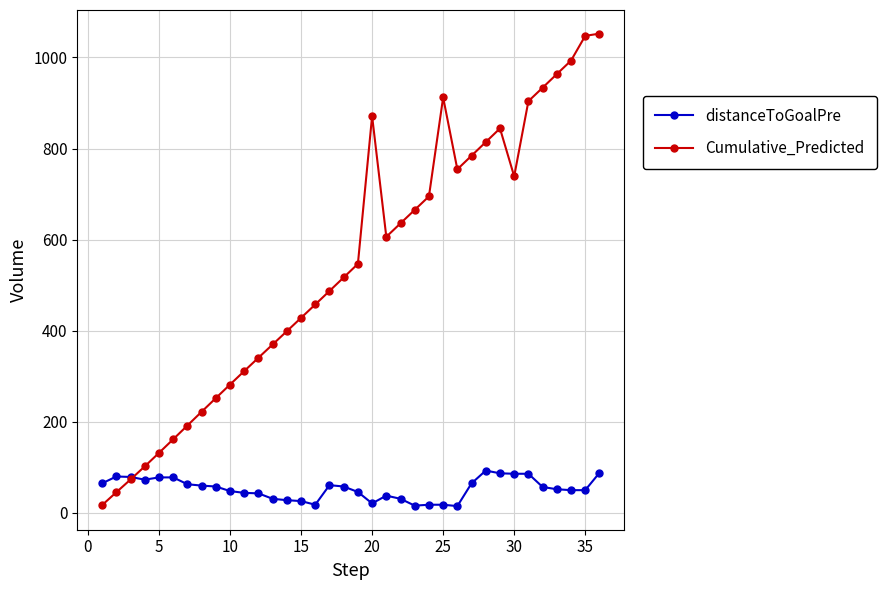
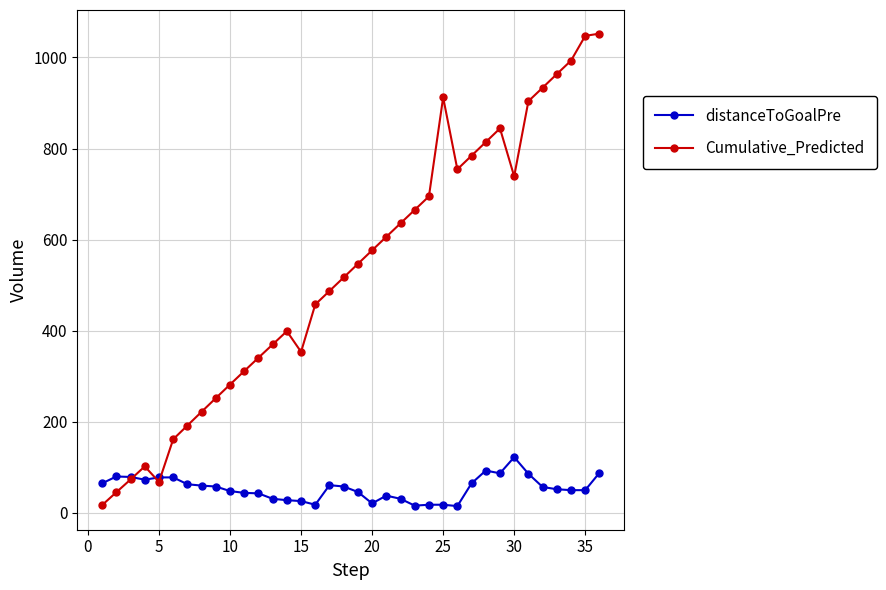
Cumulative_Predicted, 5: 130 -> 70
Cumulative_Predicted, 15: 430 -> 350
Cumulative_Predicted, 20: 870 -> 580
distanceToGoalPre, 30: 90 -> 120
